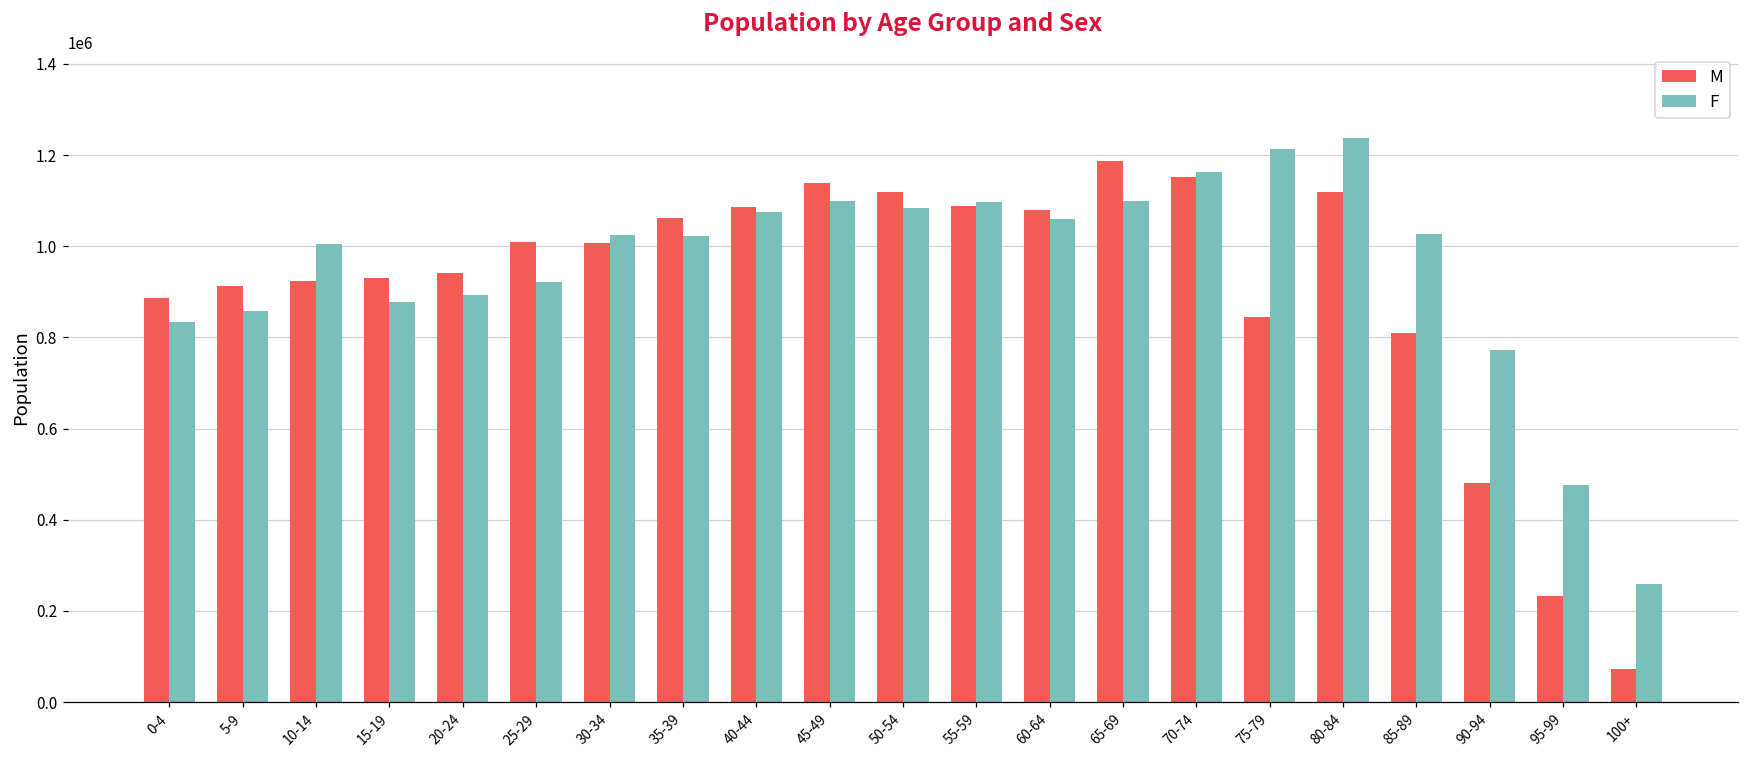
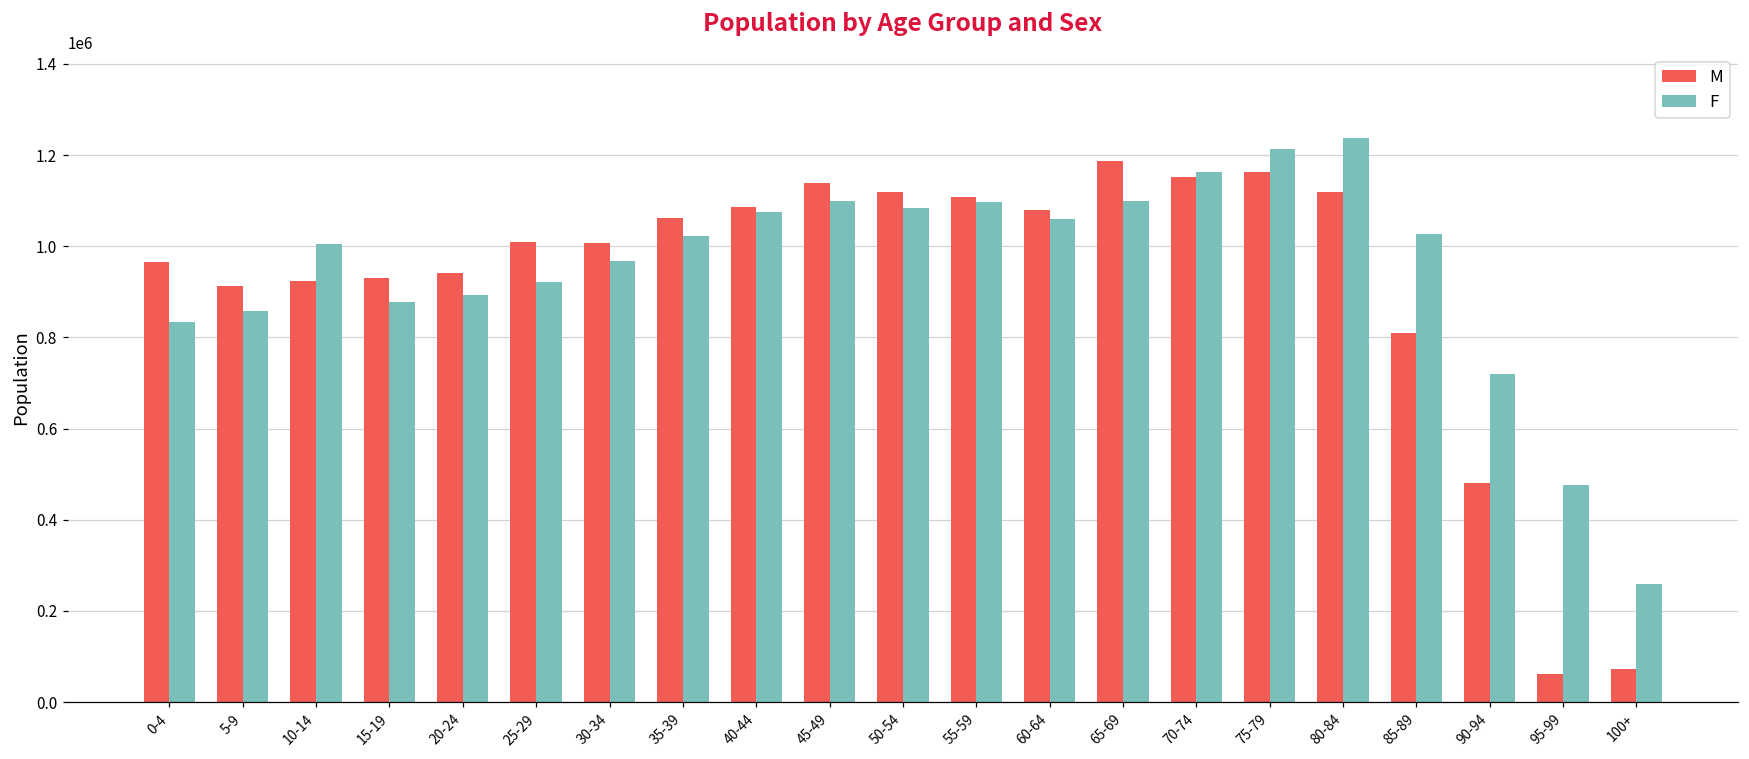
M, 0-4: 890000 -> 970000
F, 30-34: 1020000 -> 970000
M, 55-59: 1090000 -> 1110000
M, 75-79: 840000 -> 1160000
F, 90-94: 770000 -> 720000
M, 95-99: 230000 -> 60000
